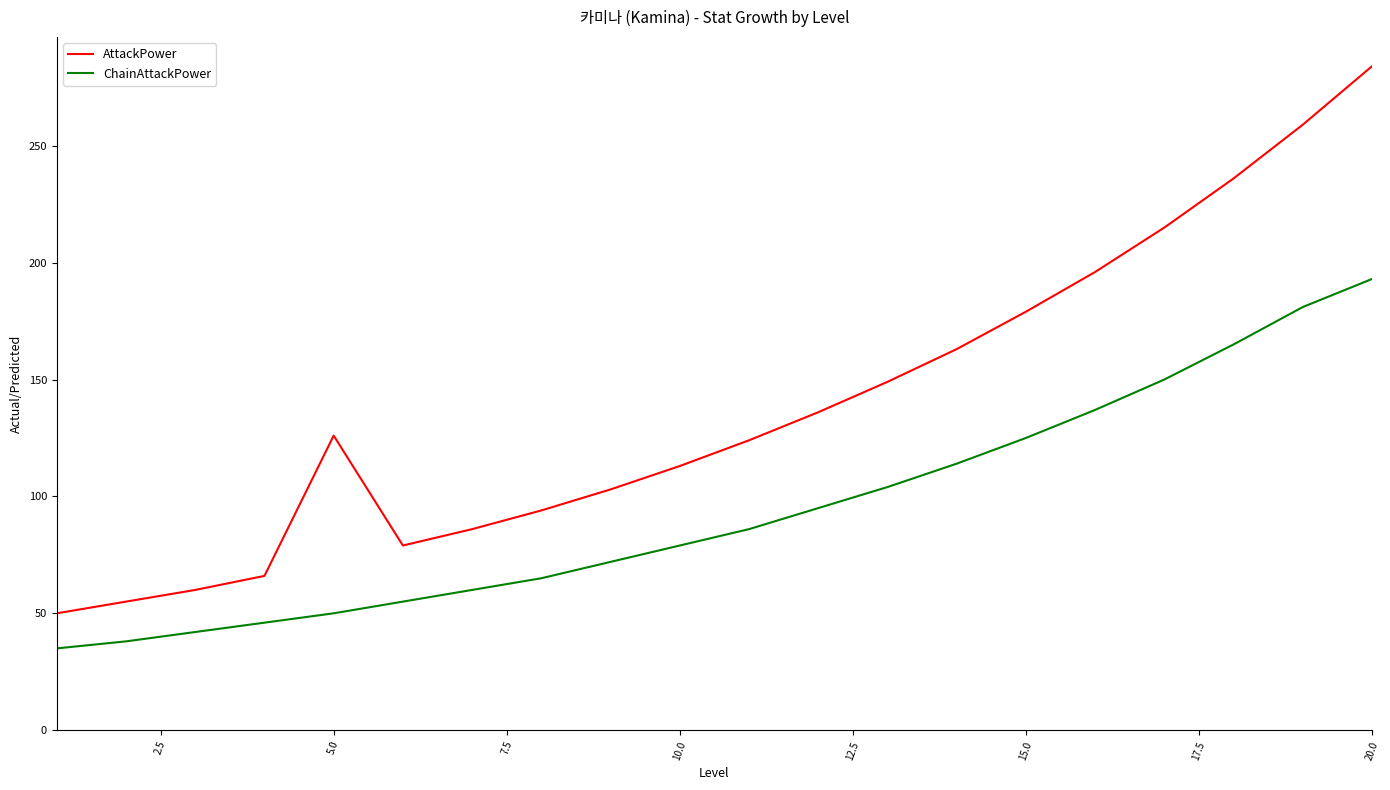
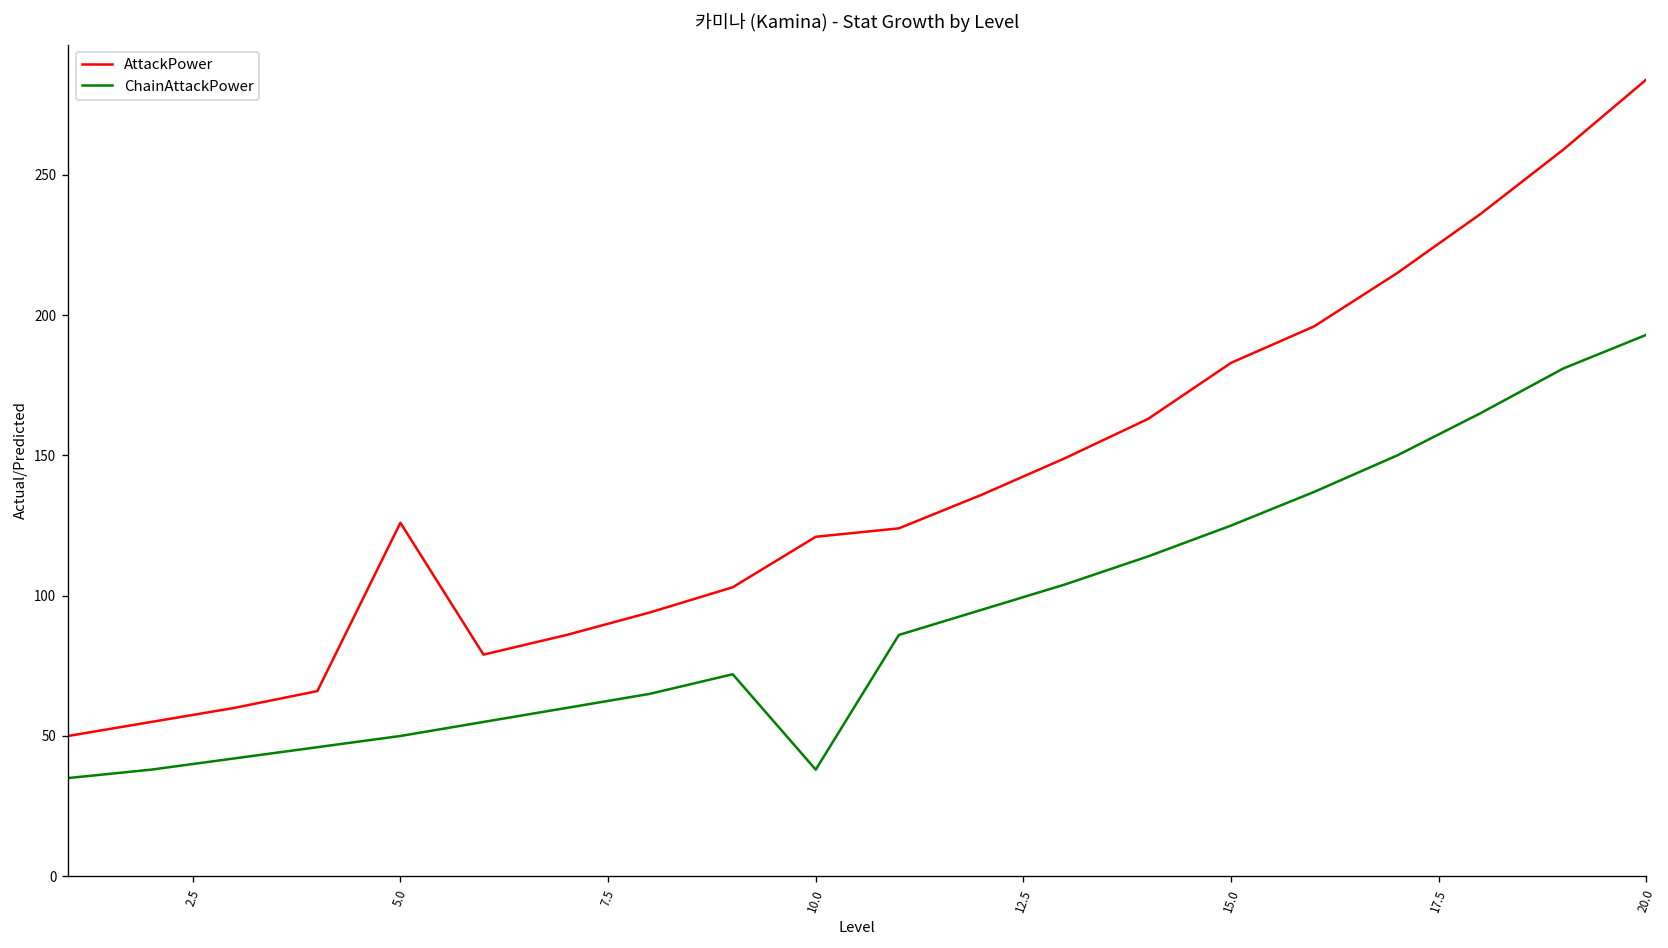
AttackPower, 10.0: 113 -> 121
ChainAttackPower, 10.0: 79 -> 38
AttackPower, 15.0: 179 -> 183
